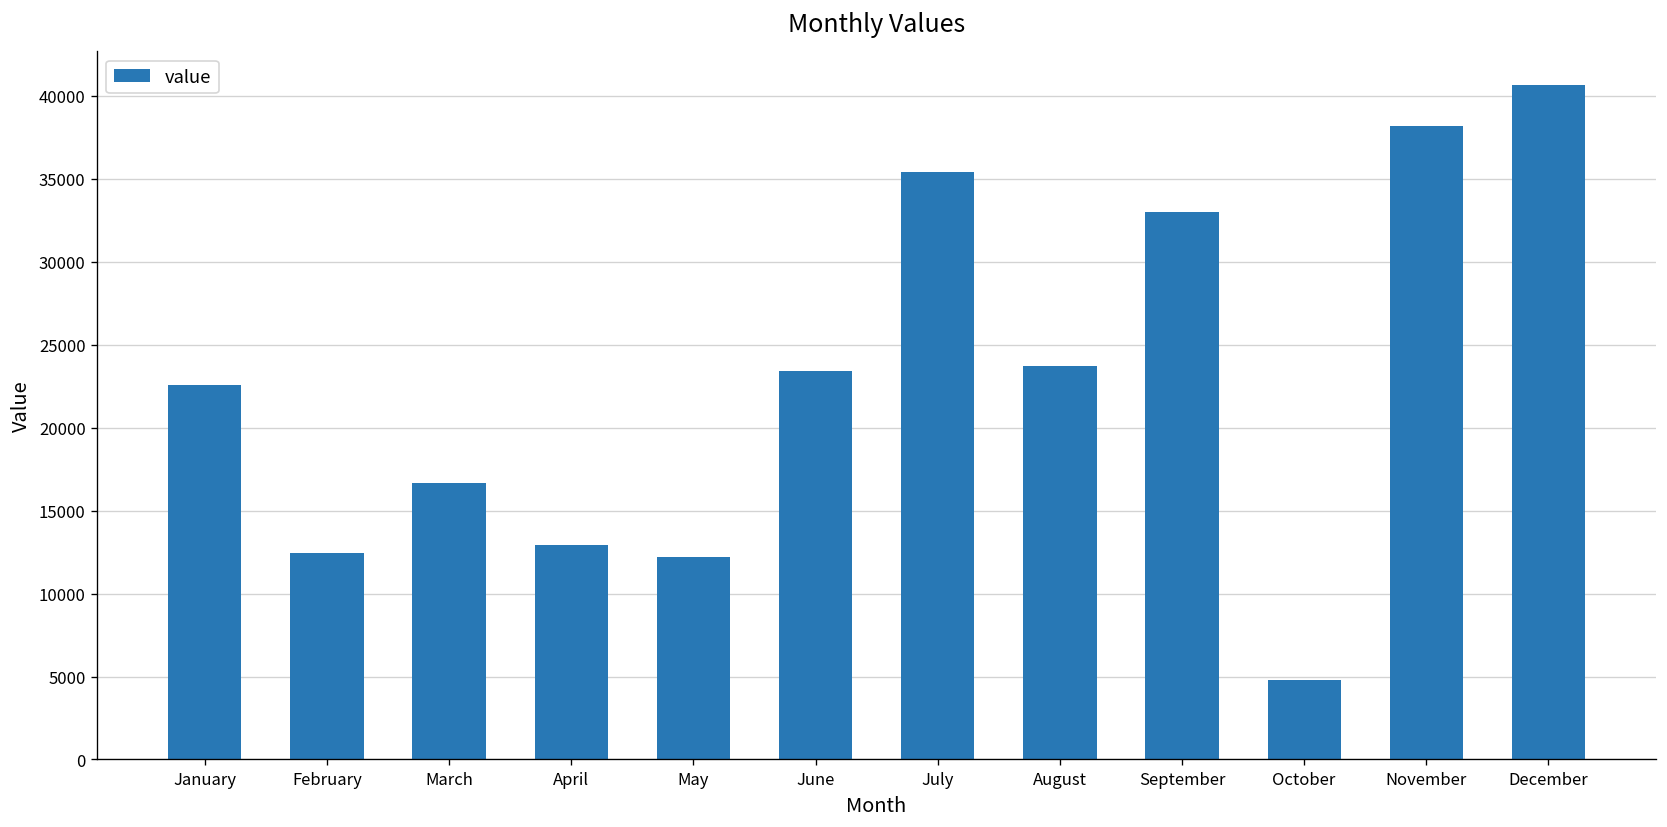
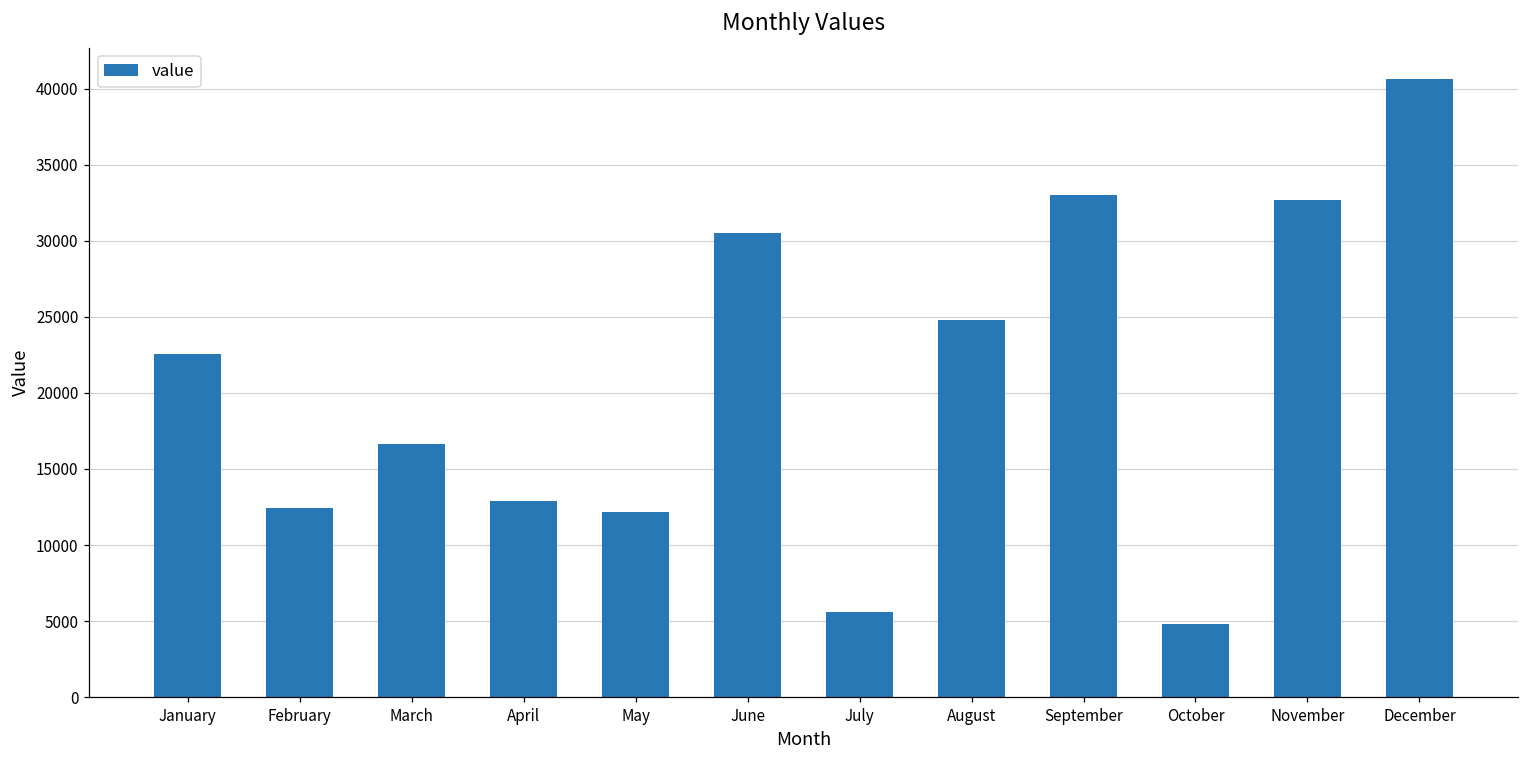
June: 23400 -> 30500
July: 35400 -> 5600
August: 23700 -> 24800
November: 38200 -> 32700
